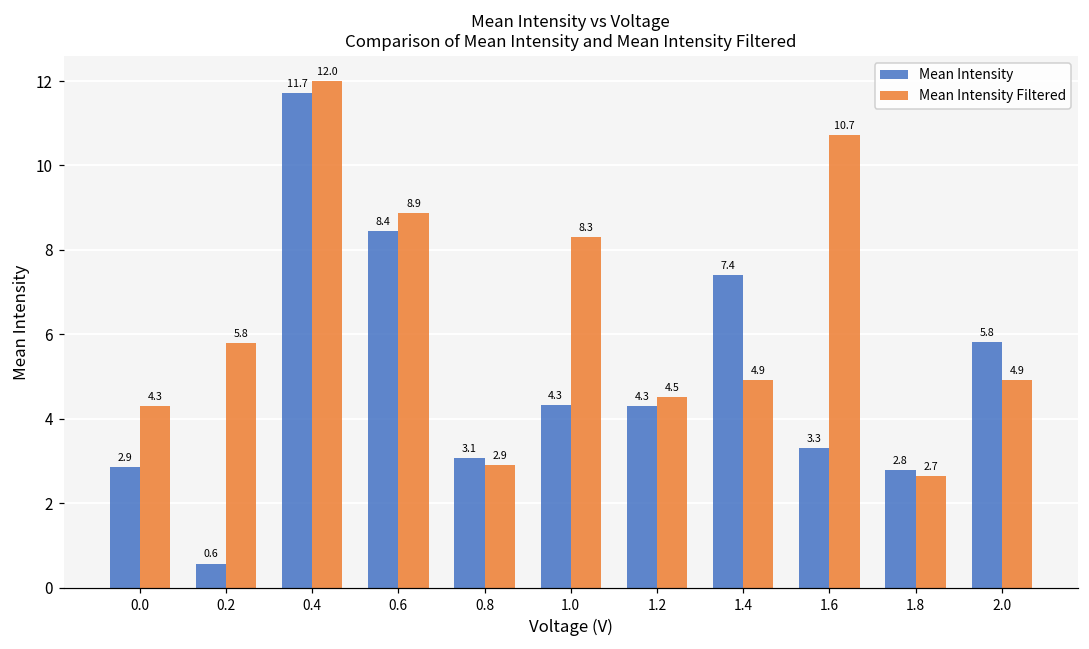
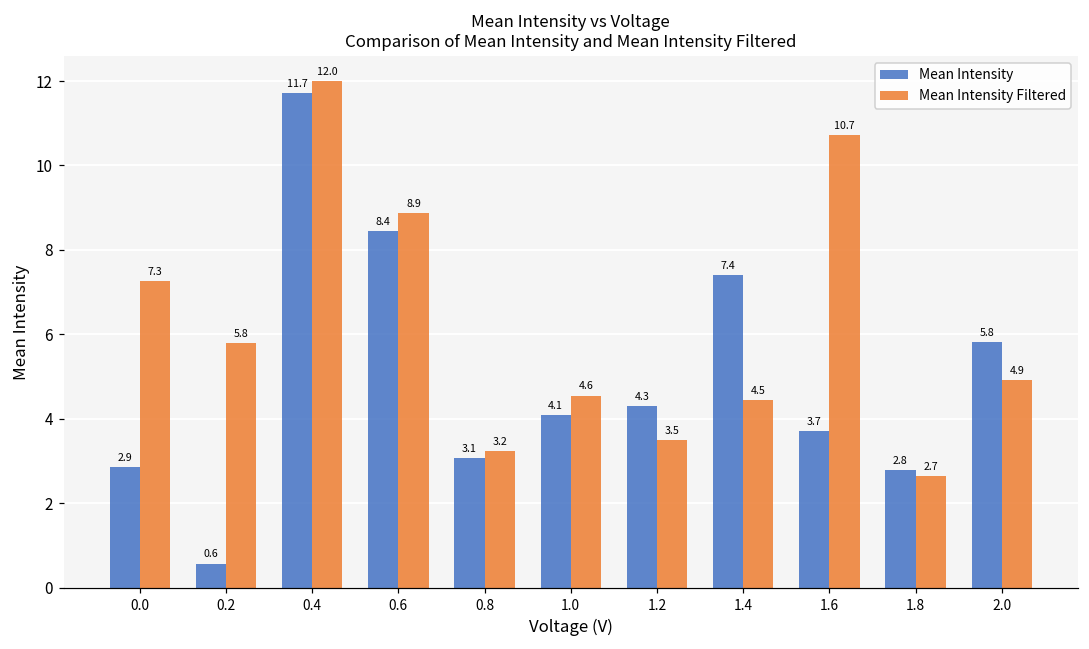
Mean Intensity Filtered, 0.0: 4.3 -> 7.3
Mean Intensity Filtered, 0.8: 2.9 -> 3.2
Mean Intensity, 1.0: 4.3 -> 4.1
Mean Intensity Filtered, 1.0: 8.3 -> 4.6
Mean Intensity Filtered, 1.2: 4.5 -> 3.5
Mean Intensity Filtered, 1.4: 4.9 -> 4.5
Mean Intensity, 1.6: 3.3 -> 3.7
